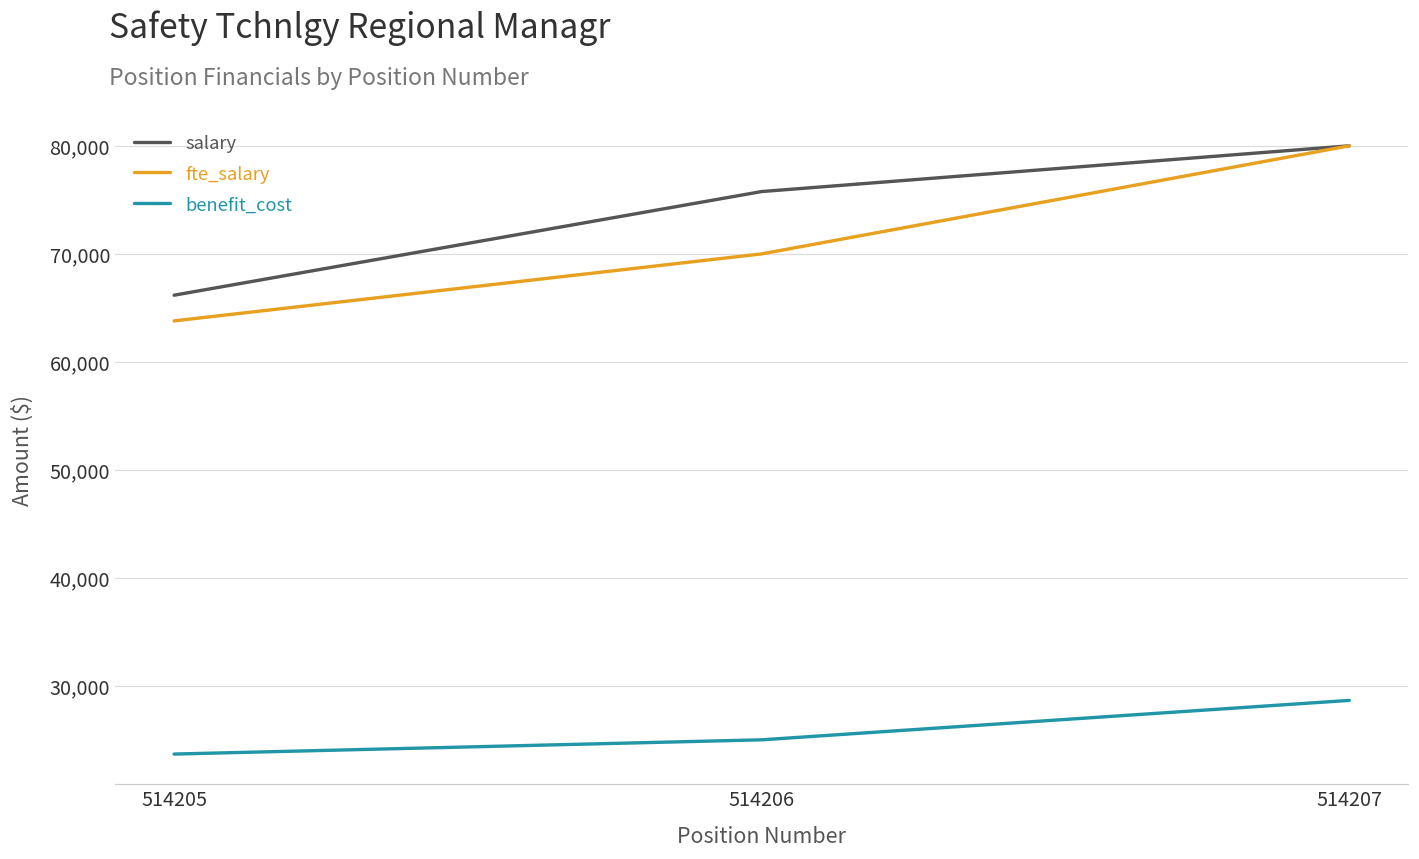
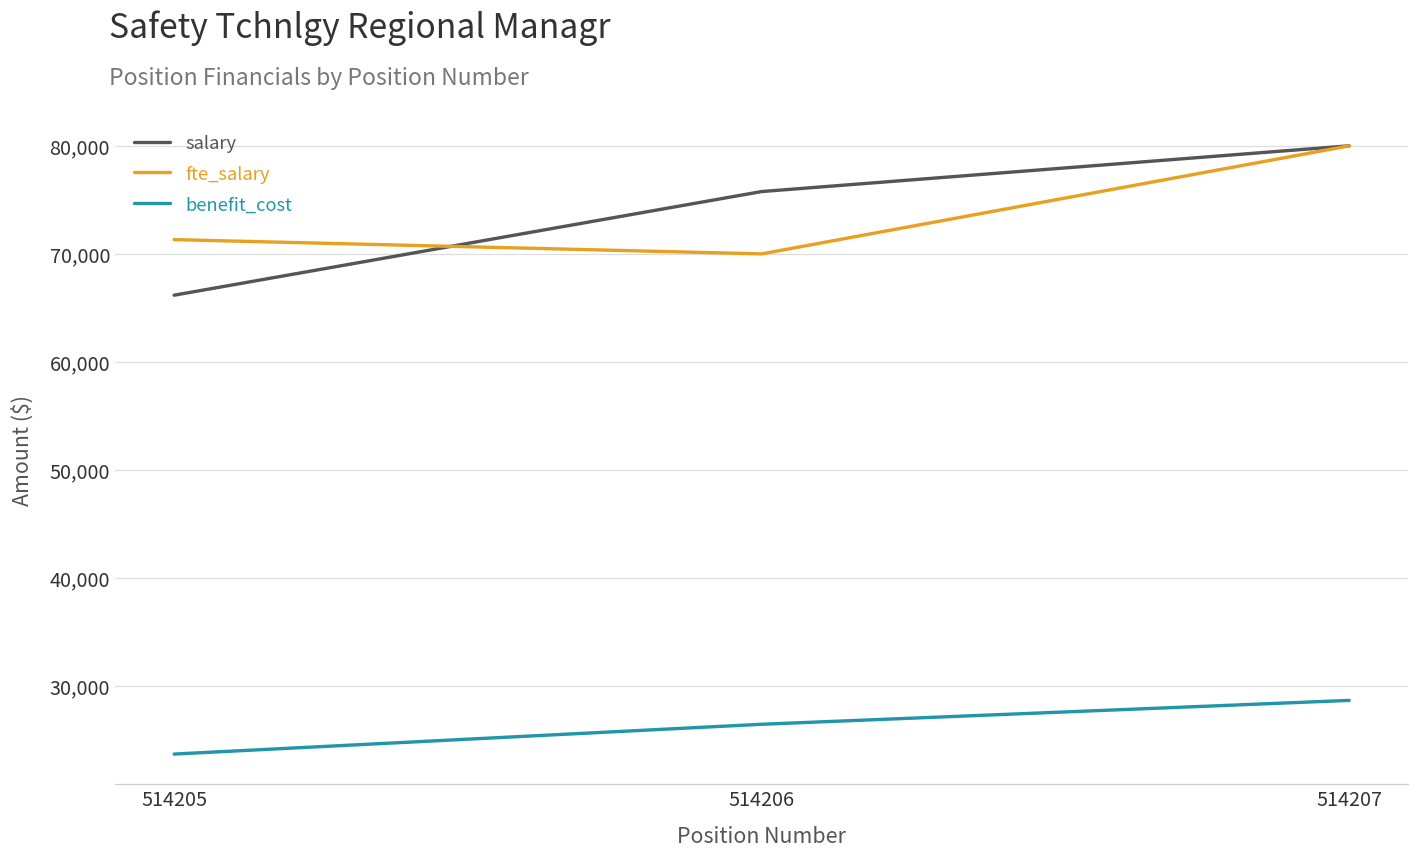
fte_salary, 514205: 64,000 -> 71,000
benefit_cost, 514206: 25,000 -> 26,000
